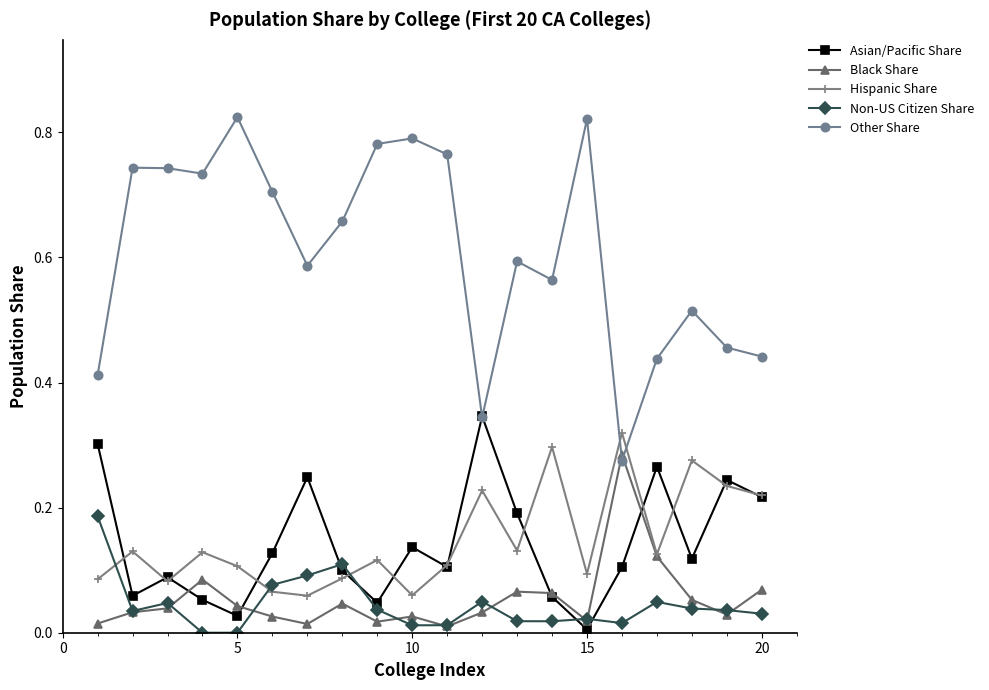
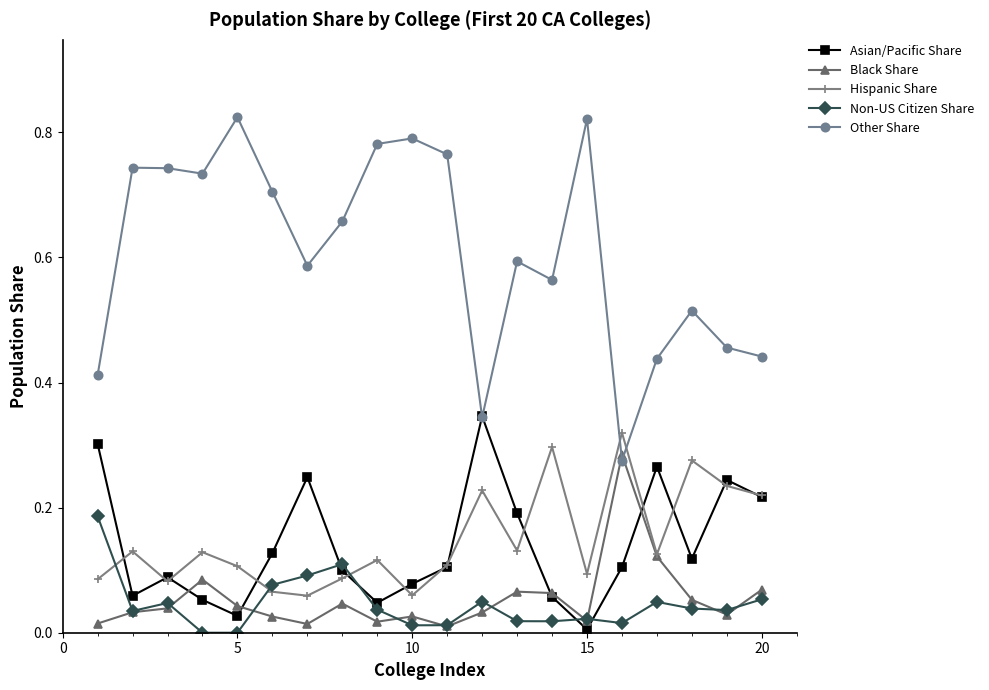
Asian/Pacific Share, 10: 0.14 -> 0.08
Non-US Citizen Share, 20: 0.03 -> 0.05
